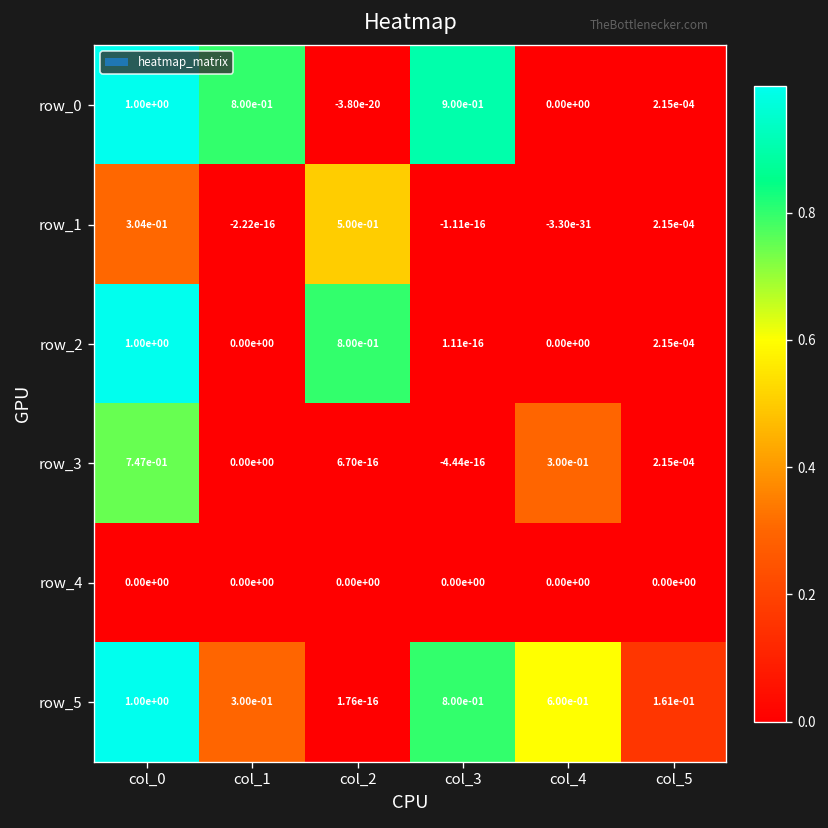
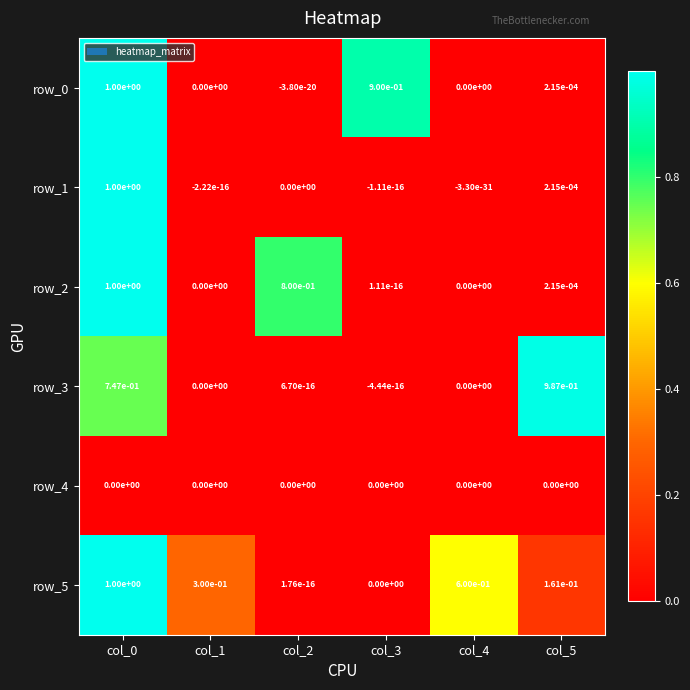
row_0, col_1: 8.00e-01 -> 0.00e+00
row_1, col_0: 3.04e-01 -> 1.00e+00
row_1, col_2: 5.00e-01 -> 0.00e+00
row_3, col_4: 3.00e-01 -> 0.00e+00
row_3, col_5: 2.15e-04 -> 9.87e-01
row_5, col_3: 8.00e-01 -> 0.00e+00
